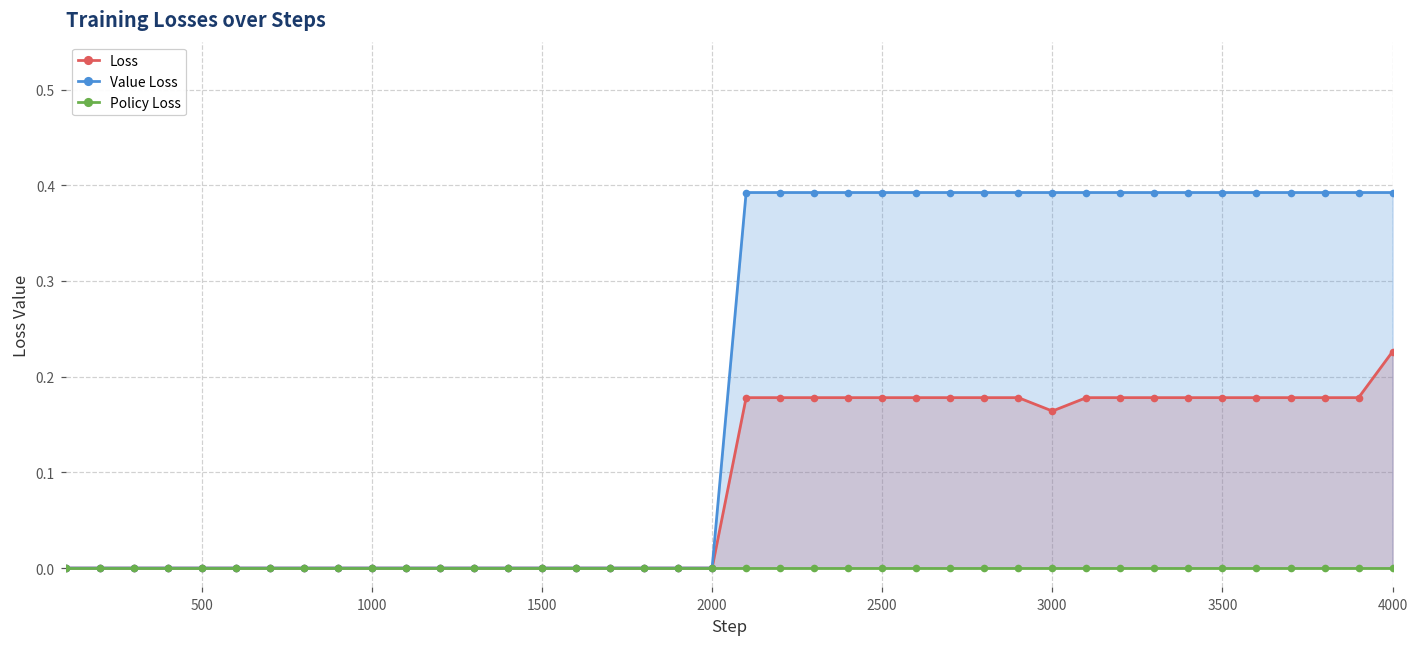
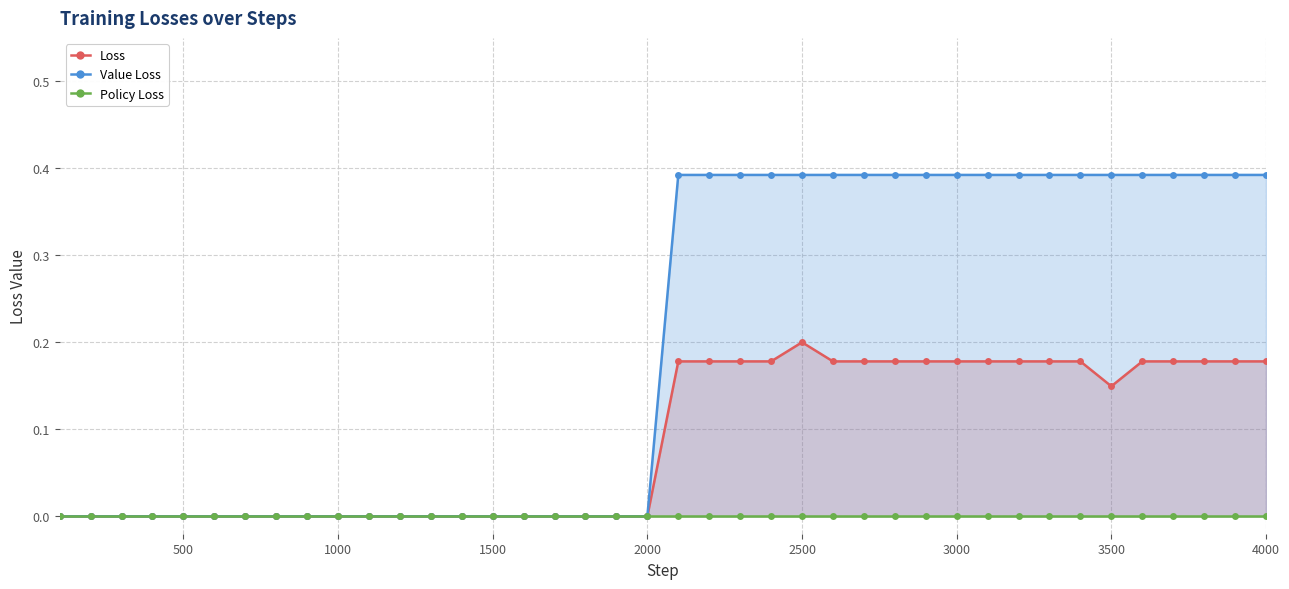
Loss, 2500: 0.18 -> 0.20
Loss, 3000: 0.16 -> 0.18
Loss, 3500: 0.18 -> 0.15
Loss, 4000: 0.23 -> 0.18
